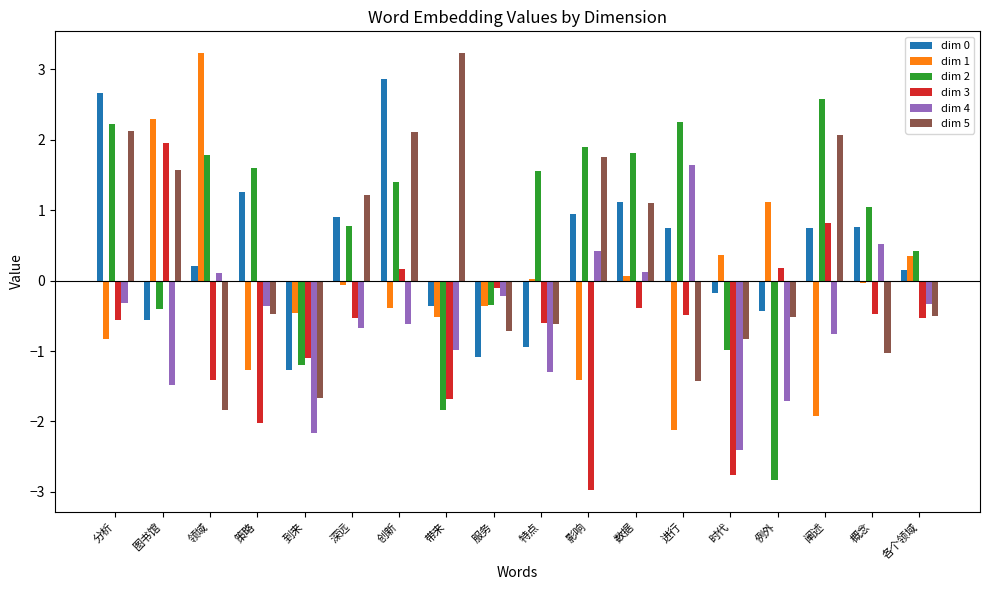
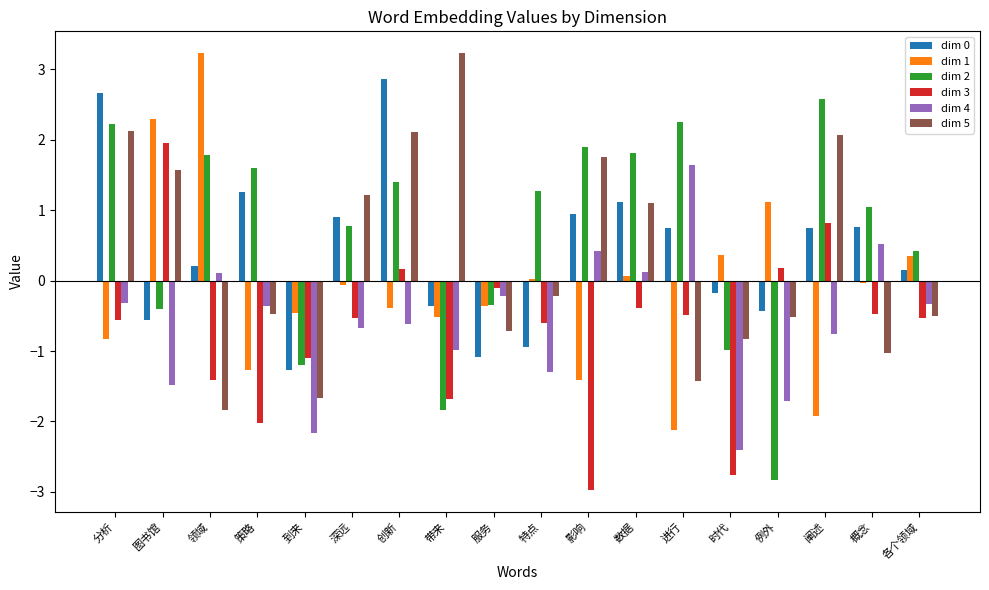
dim 2, 特点: 1.6 -> 1.3
dim 5, 特点: -0.6 -> -0.2
